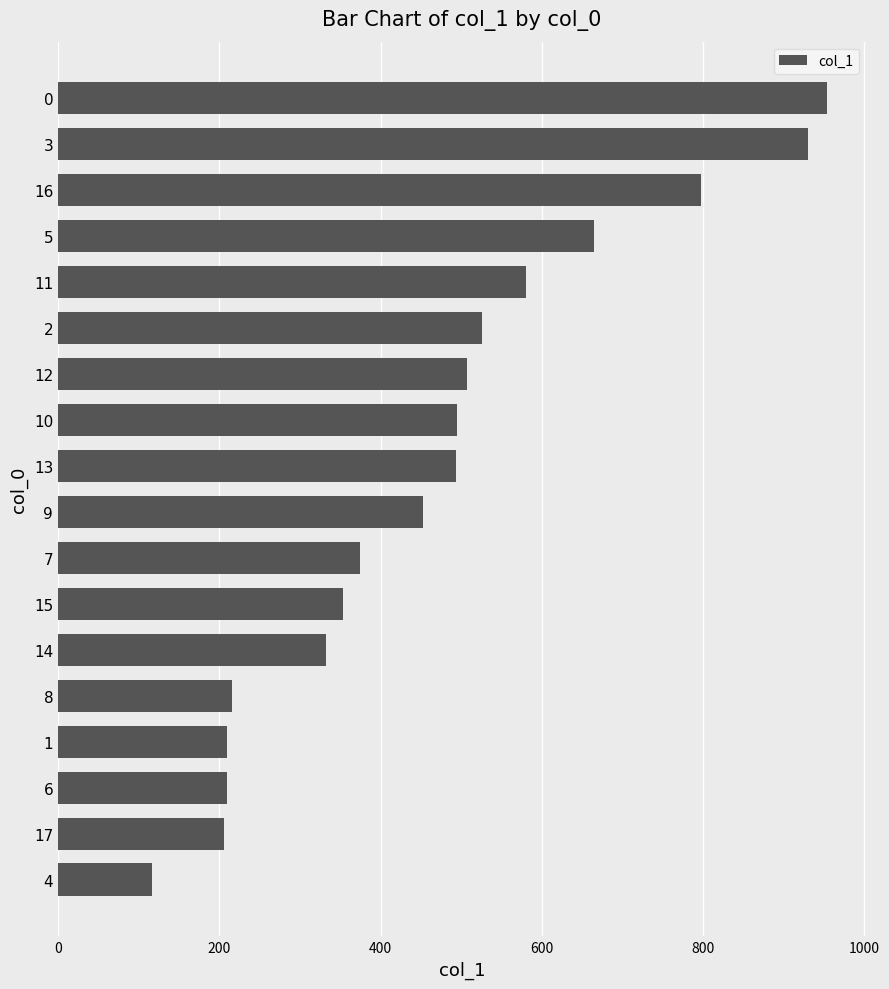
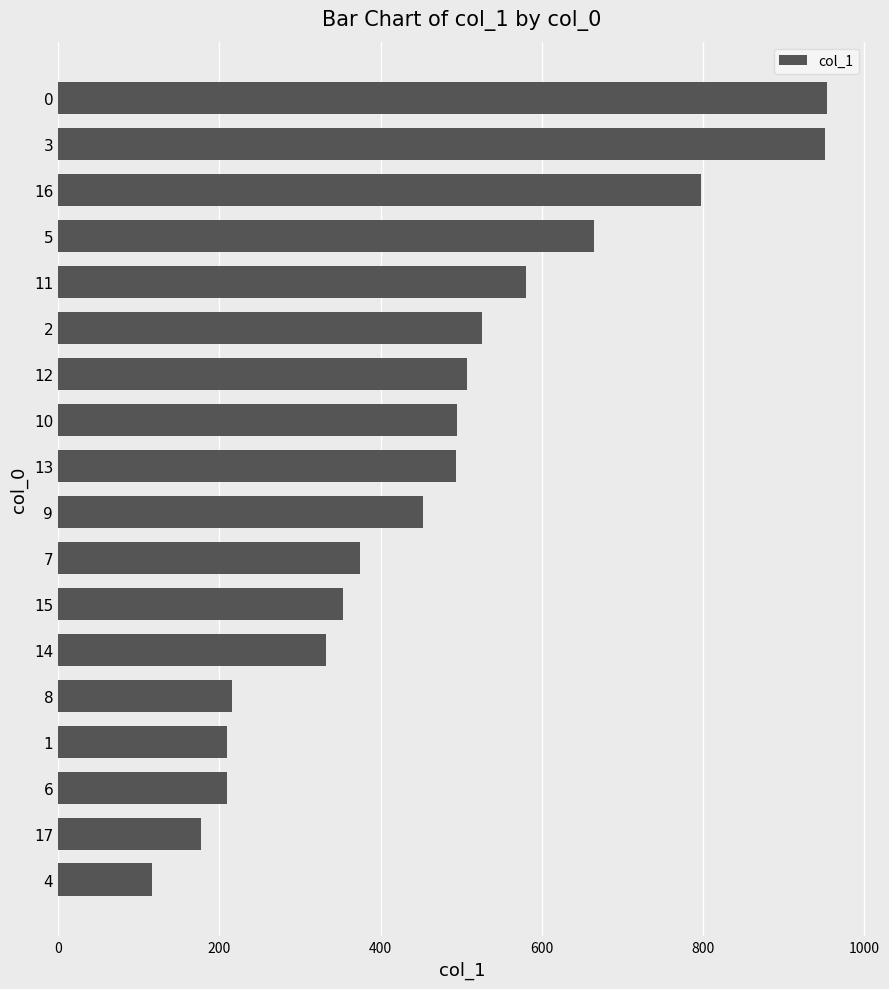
3: 930 -> 950
17: 210 -> 180
